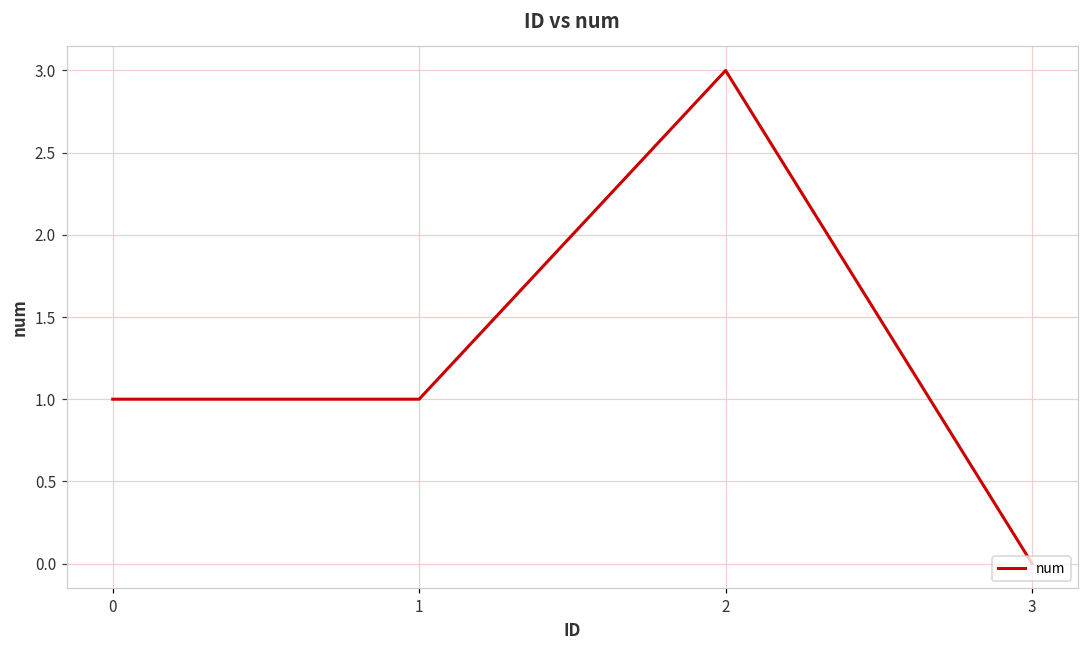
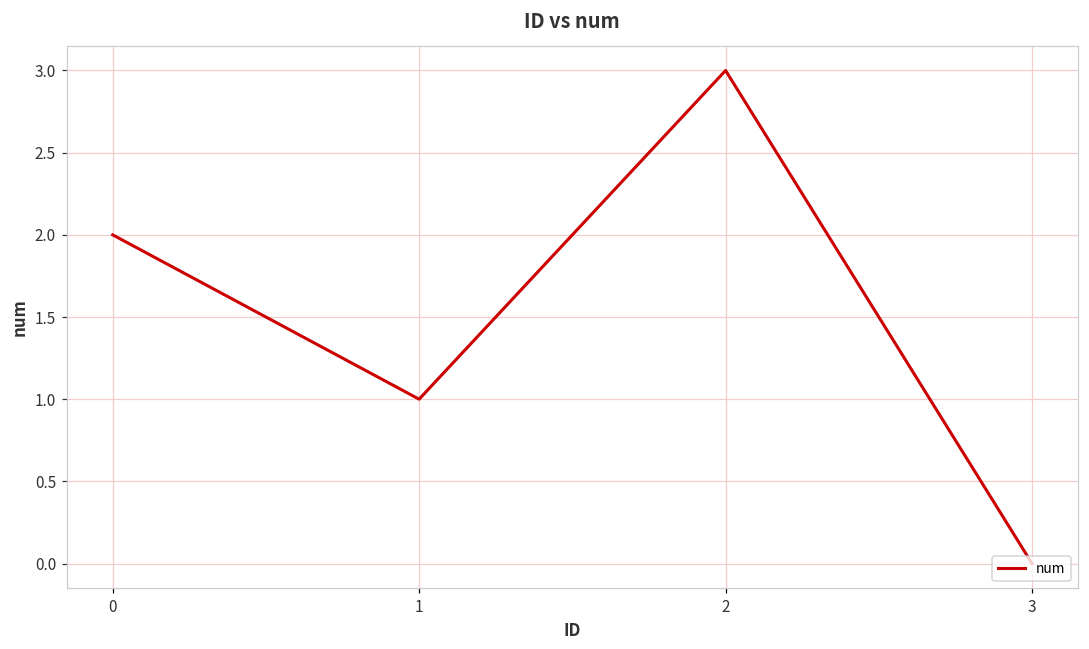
0: 1 -> 2
